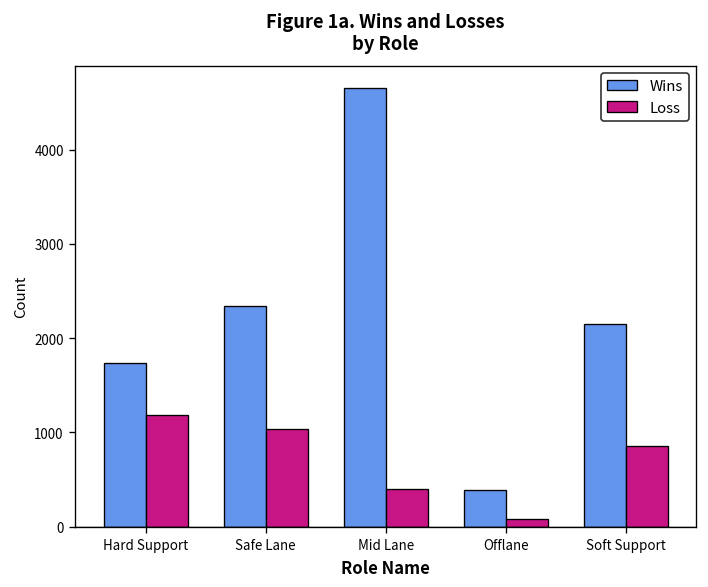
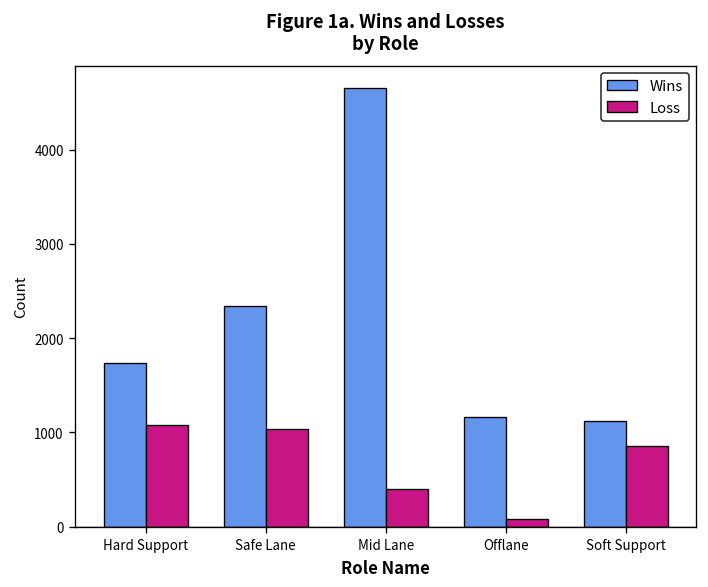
Loss, Hard Support: 1200 -> 1100
Wins, Offlane: 400 -> 1200
Wins, Soft Support: 2200 -> 1100
